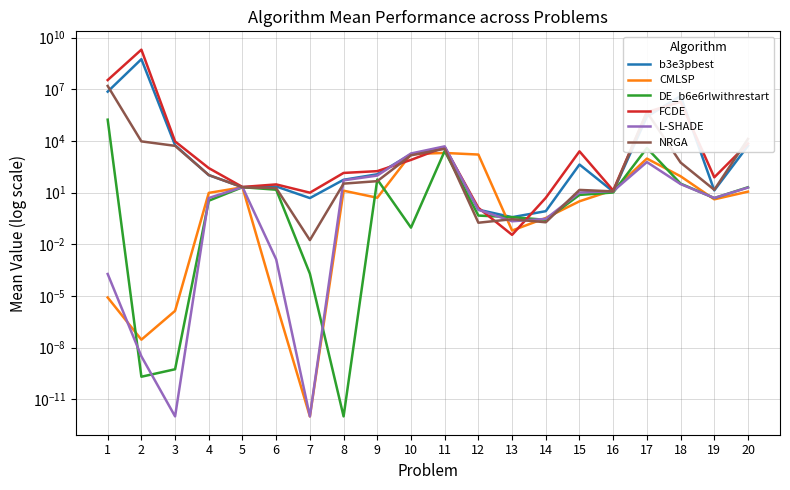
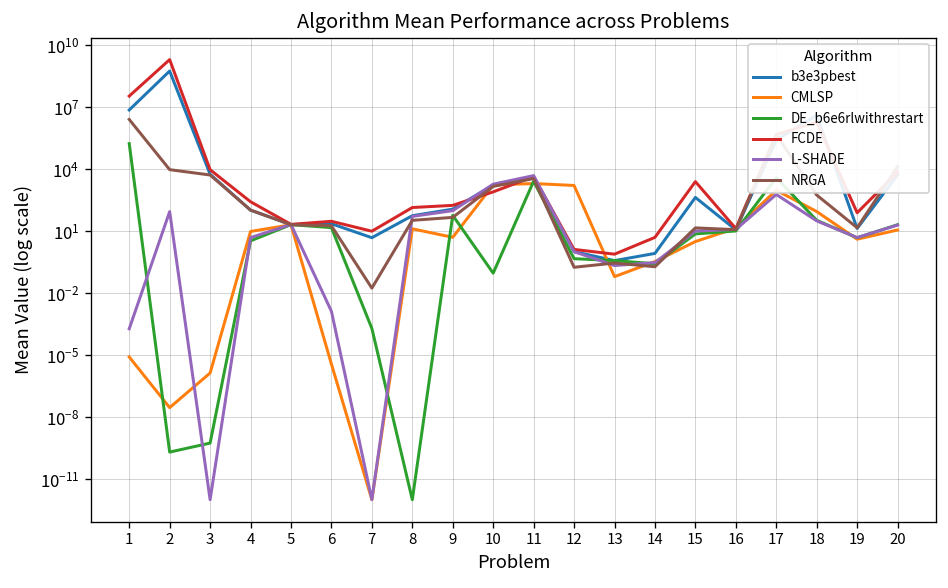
NRGA, 1: 20000000 -> 3000000
L-SHADE, 2: 0 -> 100
FCDE, 13: 0.03 -> 1
